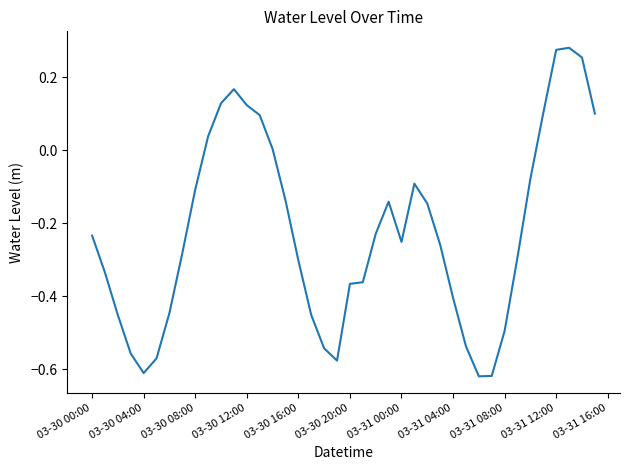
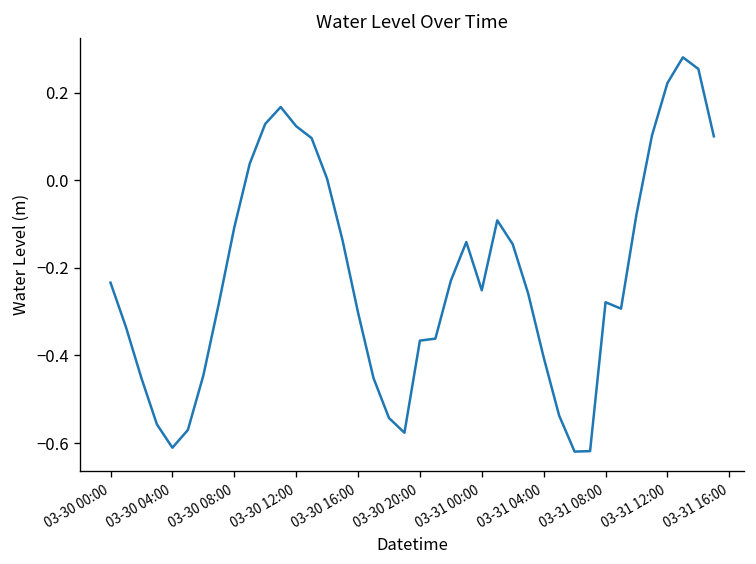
03-31 08:00: -0.50 -> -0.28
03-31 12:00: 0.27 -> 0.22
